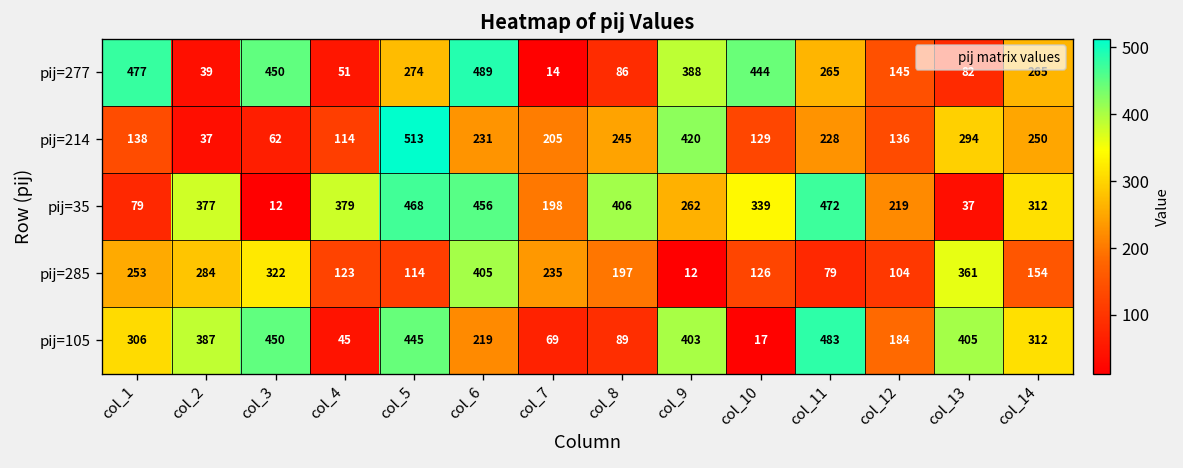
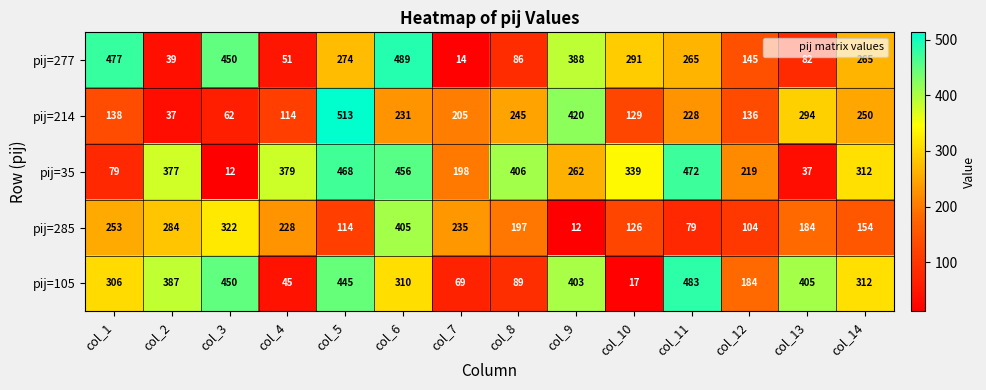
pij=277, col_10: 444 -> 291
pij=285, col_4: 123 -> 228
pij=285, col_13: 361 -> 184
pij=105, col_6: 219 -> 310
